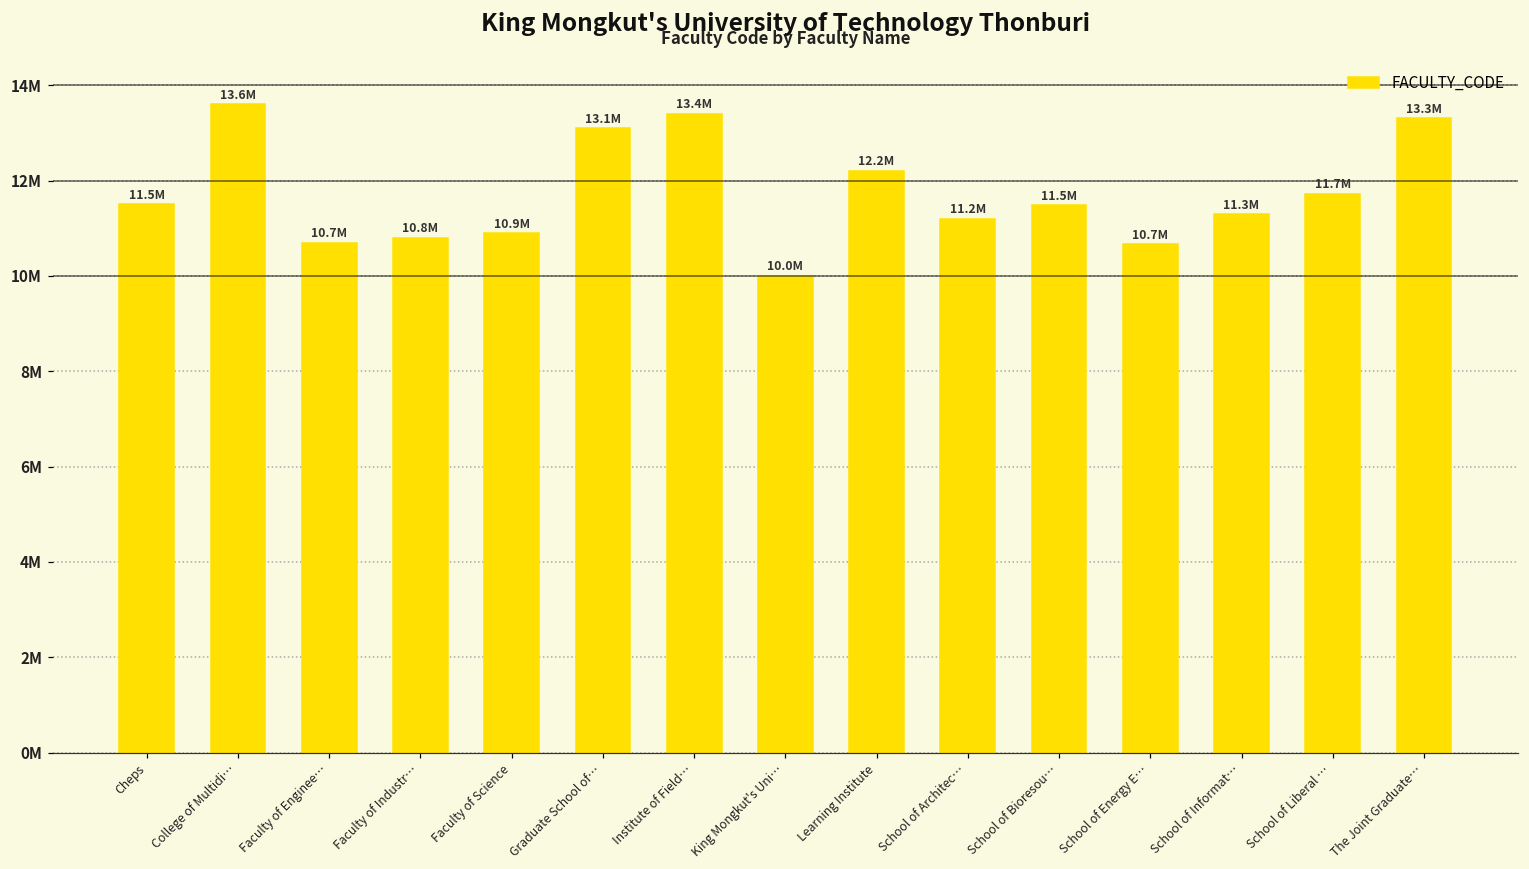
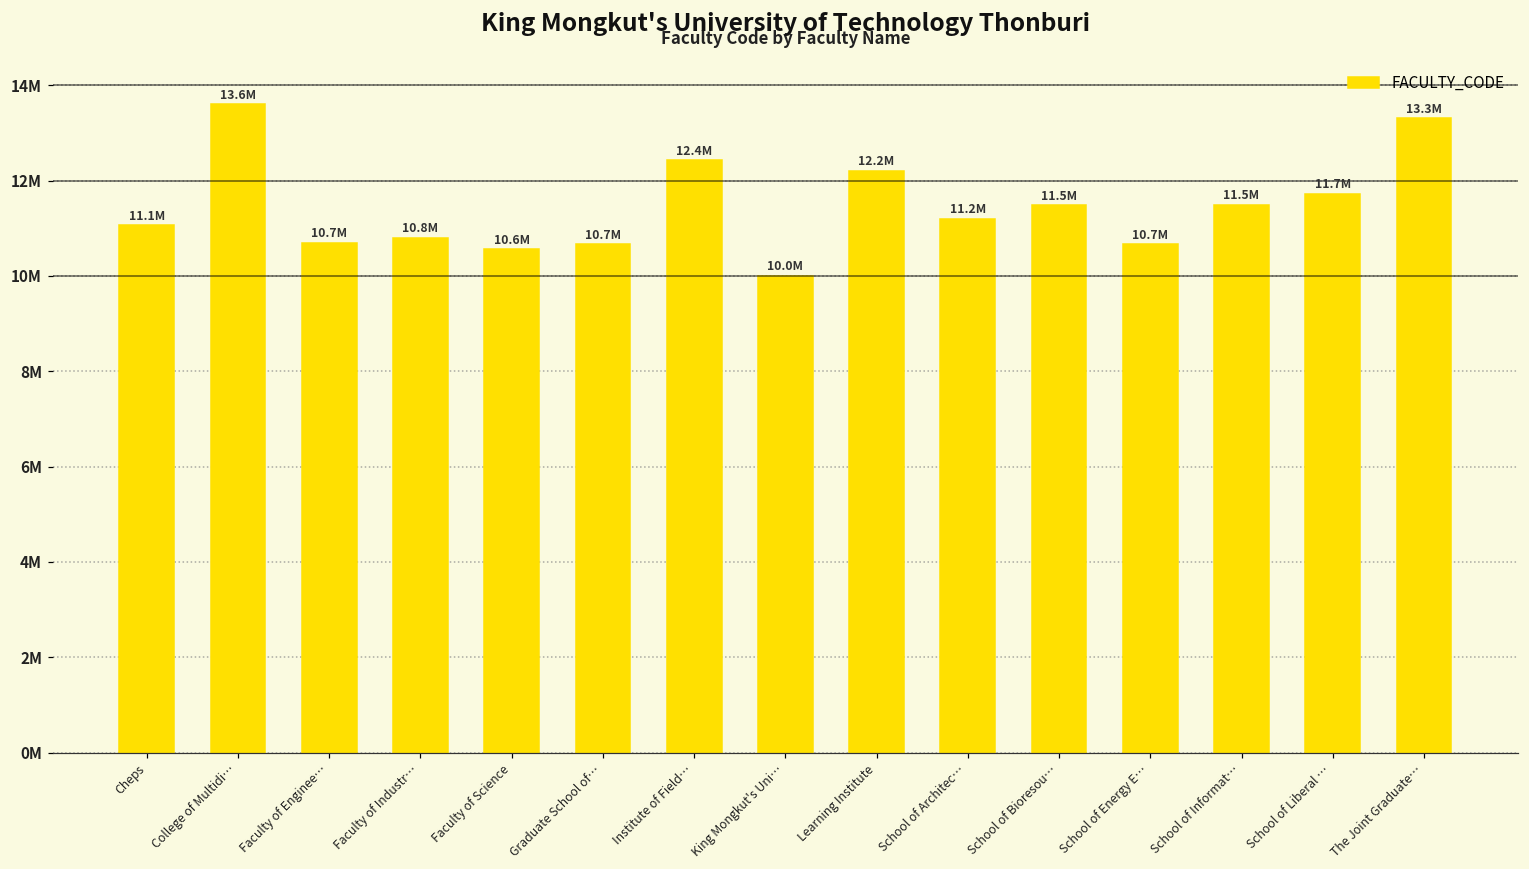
Cheps: 11.5M -> 11.1M
Faculty of Science: 10.9M -> 10.6M
Graduate School of…: 13.1M -> 10.7M
Institute of Field…: 13.4M -> 12.4M
School of Informat…: 11.3M -> 11.5M
